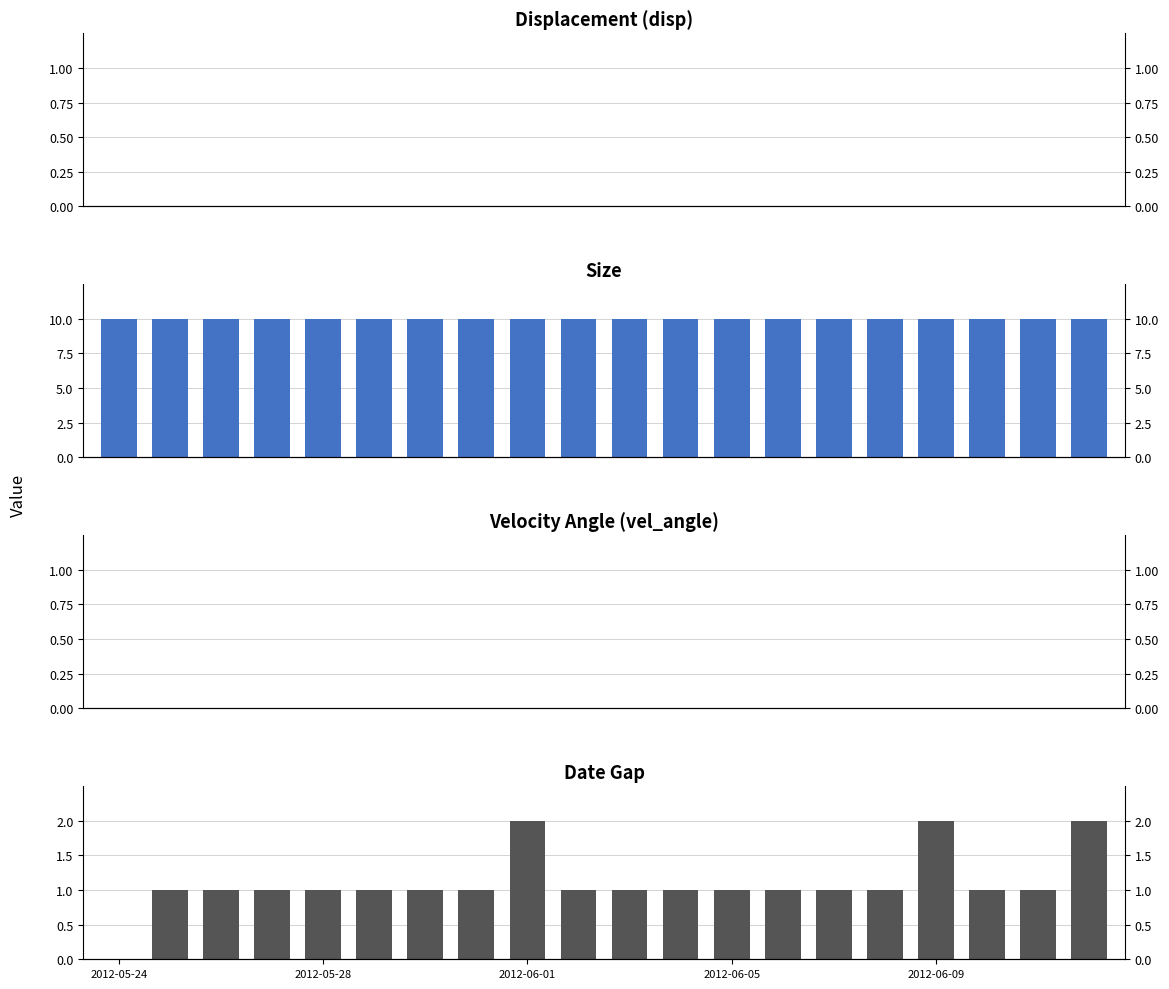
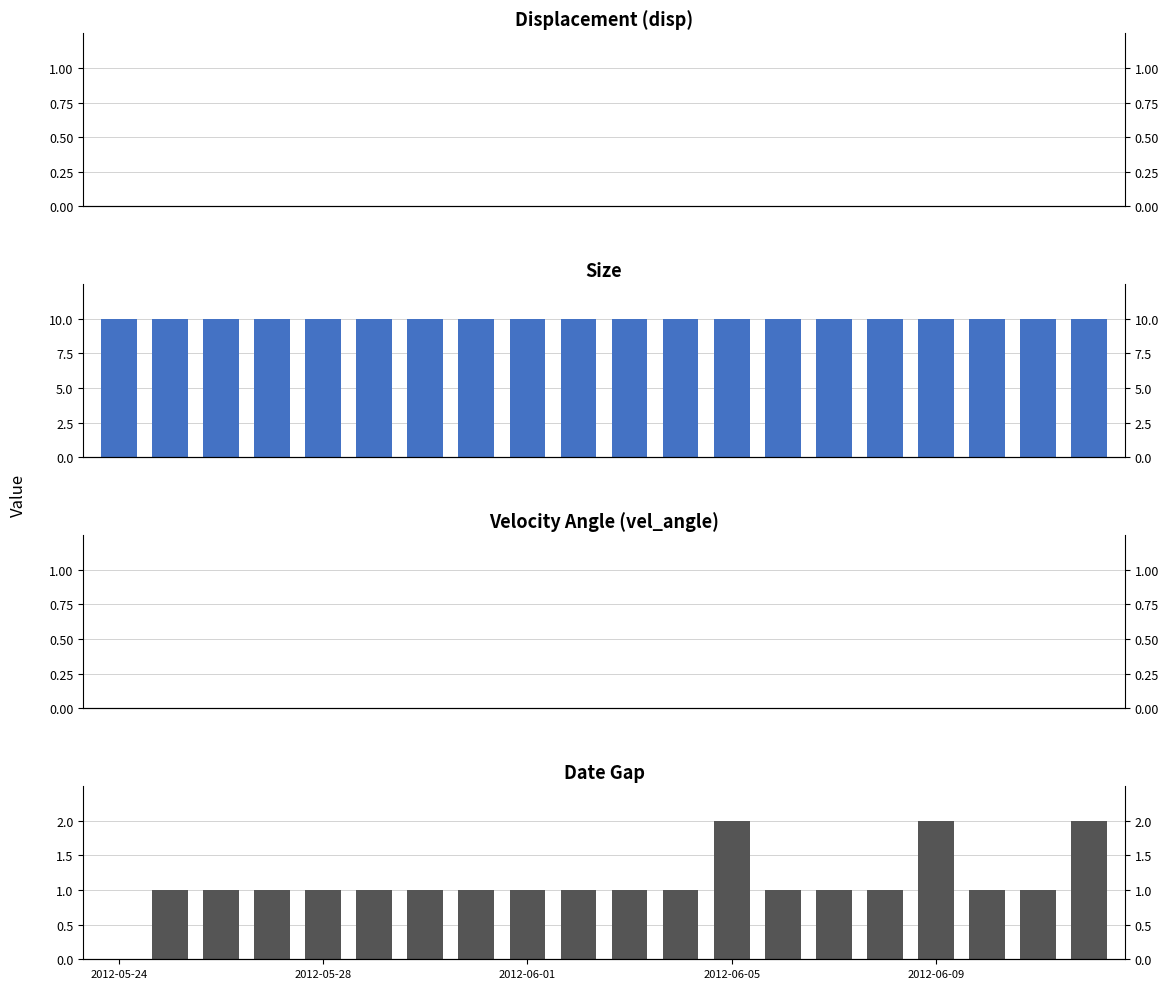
Date Gap, 2012-06-01: 2 -> 1
Date Gap, 2012-06-05: 1 -> 2
